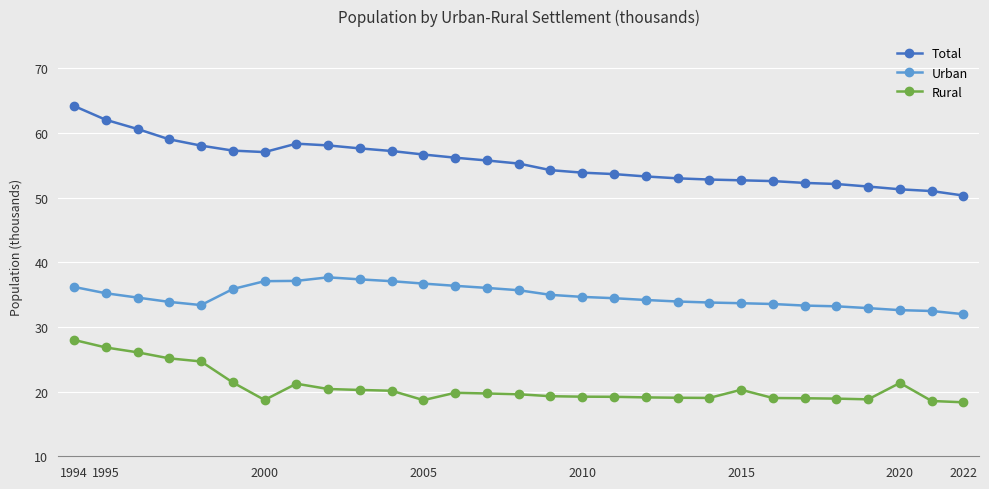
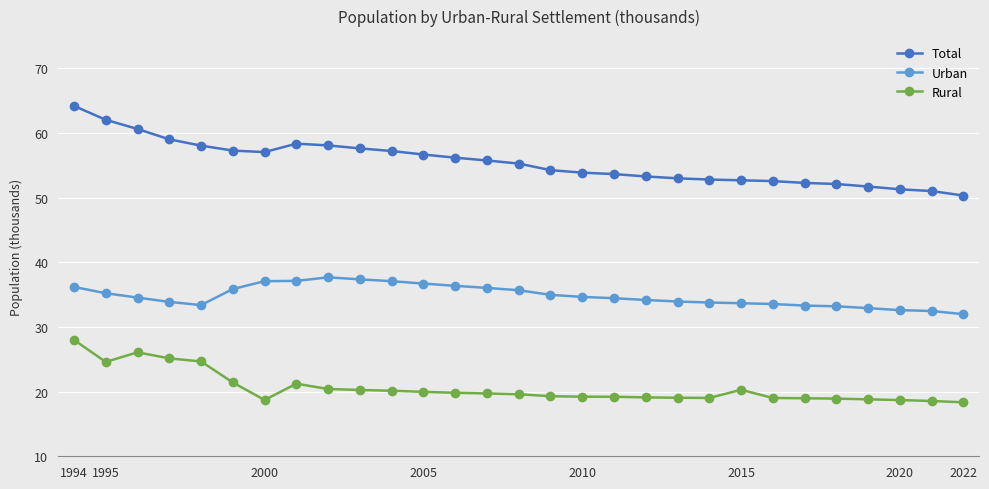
Rural, 1995: 27 -> 25
Rural, 2005: 19 -> 20
Rural, 2020: 21 -> 19
